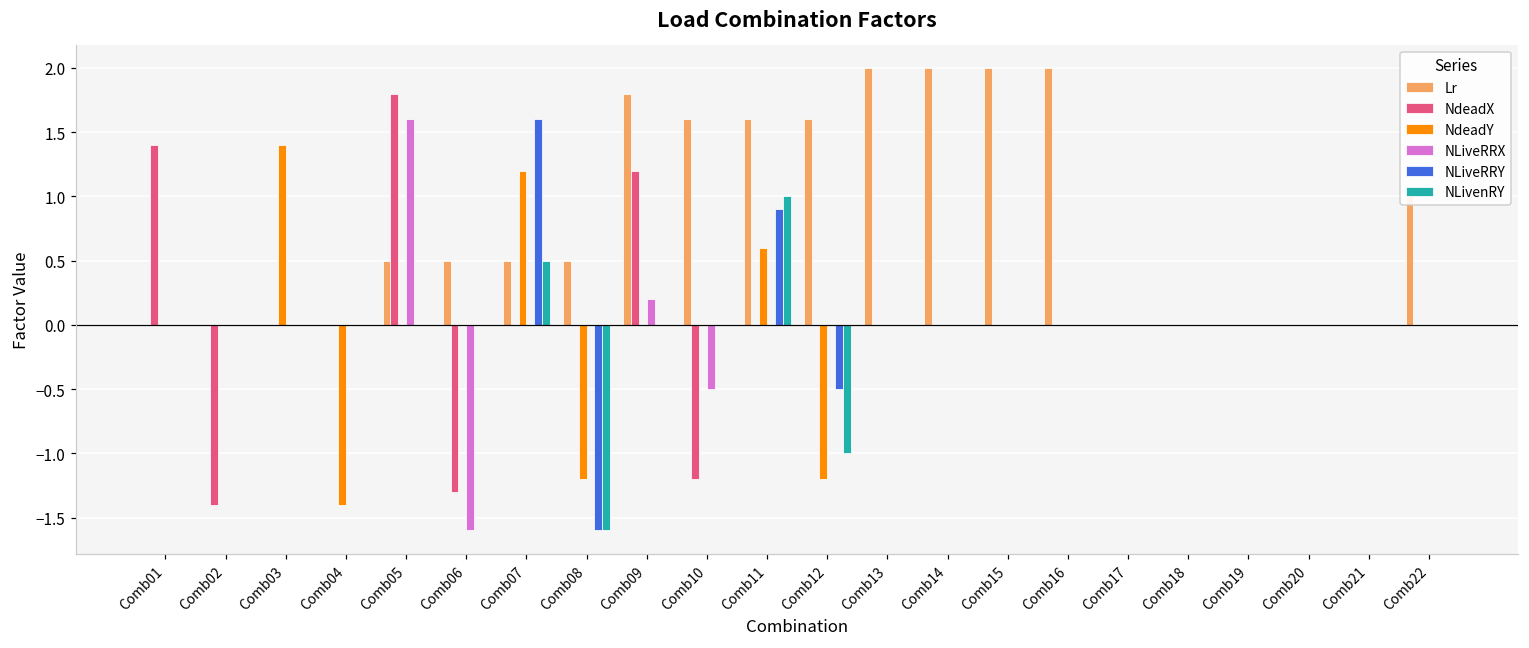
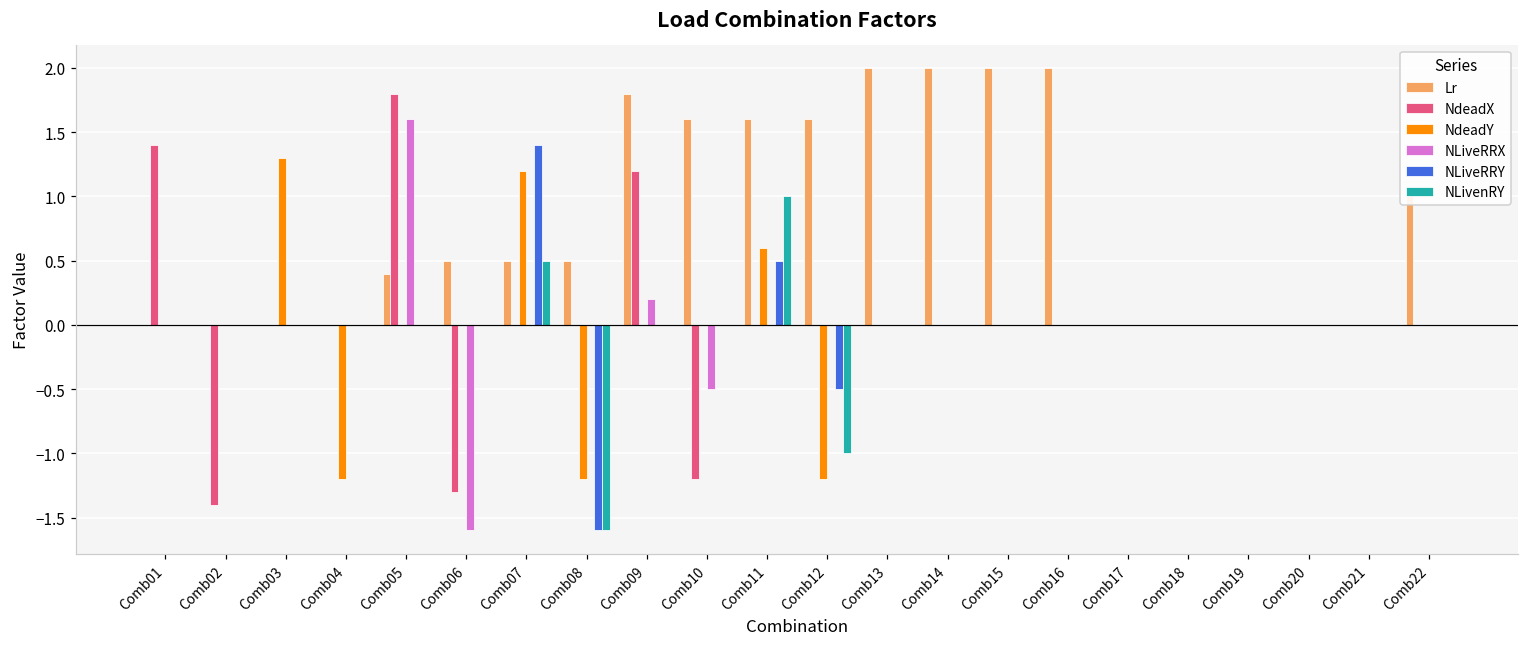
NdeadY, Comb03: 1.4 -> 1.3
NdeadY, Comb04: -1.4 -> -1.2
Lr, Comb05: 0.5 -> 0.4
NLiveRRY, Comb07: 1.6 -> 1.4
NLiveRRY, Comb11: 0.9 -> 0.5
